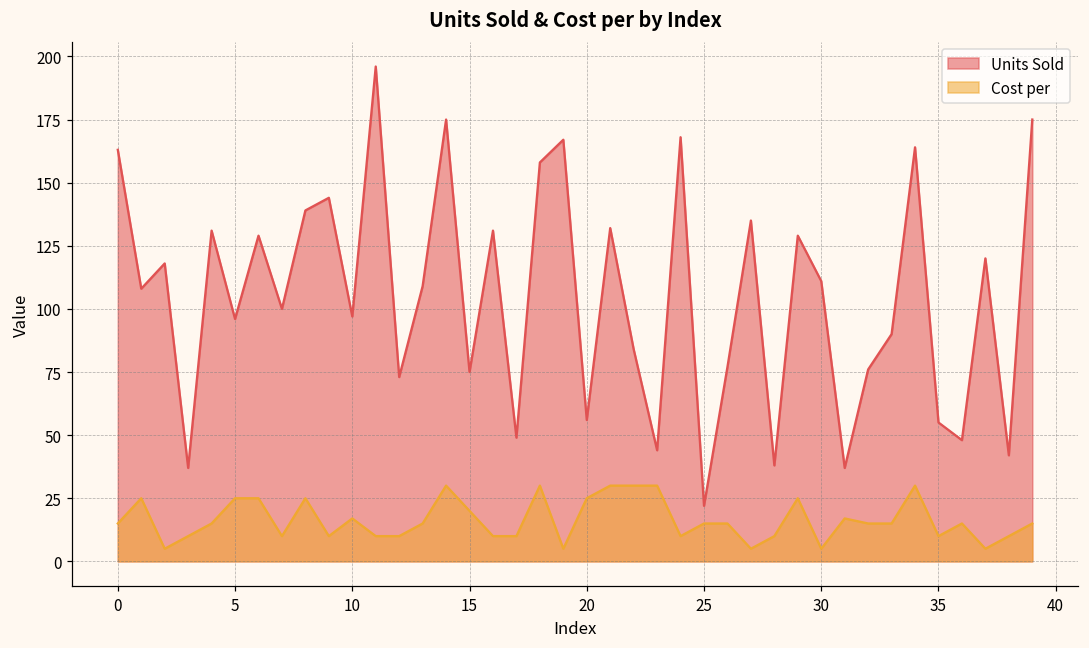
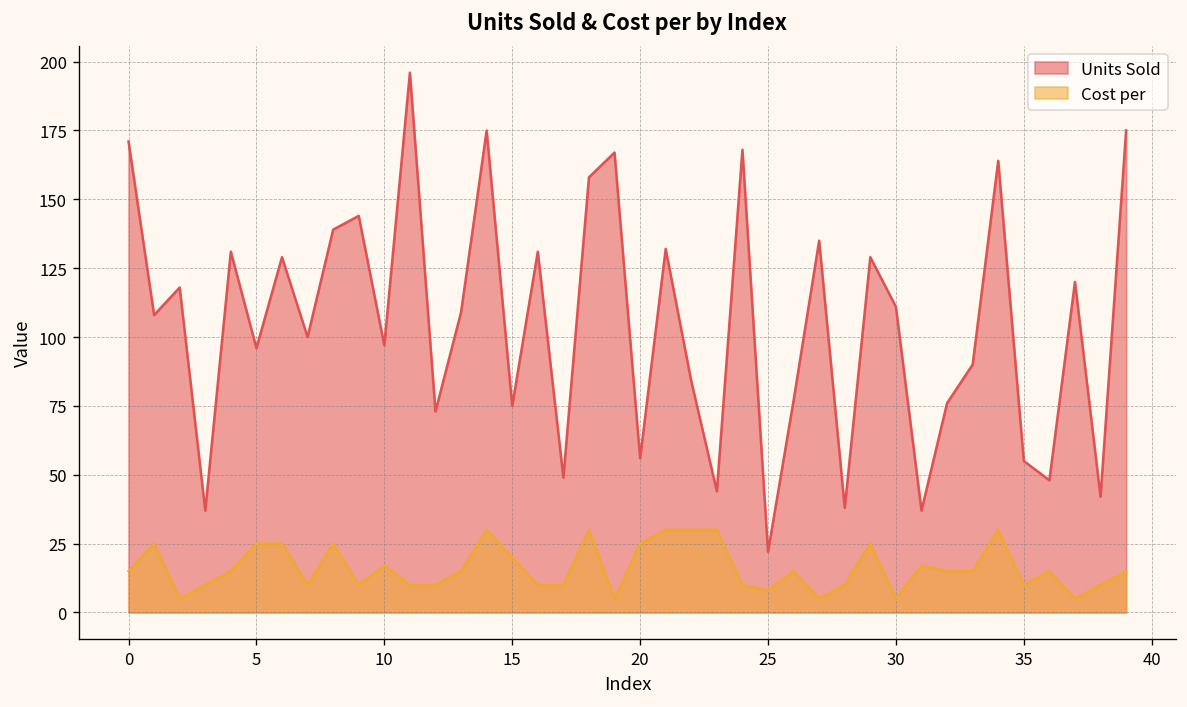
Units Sold, 0: 163 -> 171
Cost per, 25: 15 -> 8
